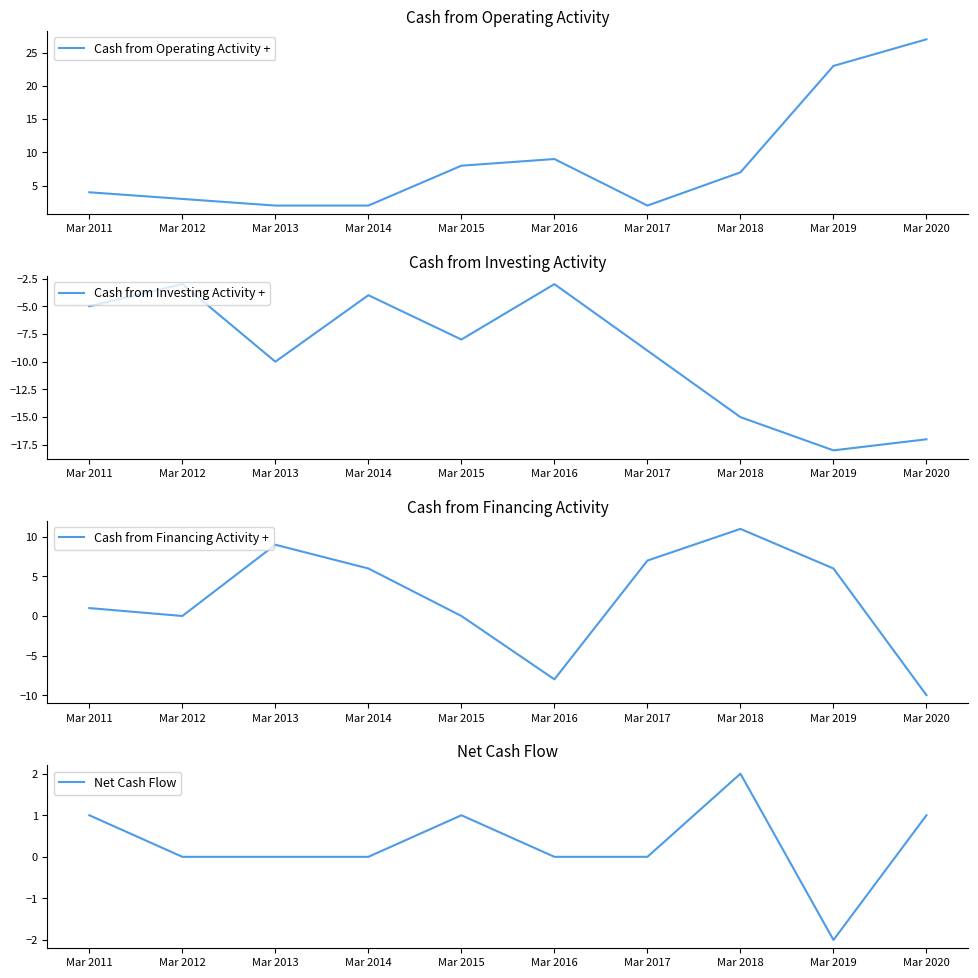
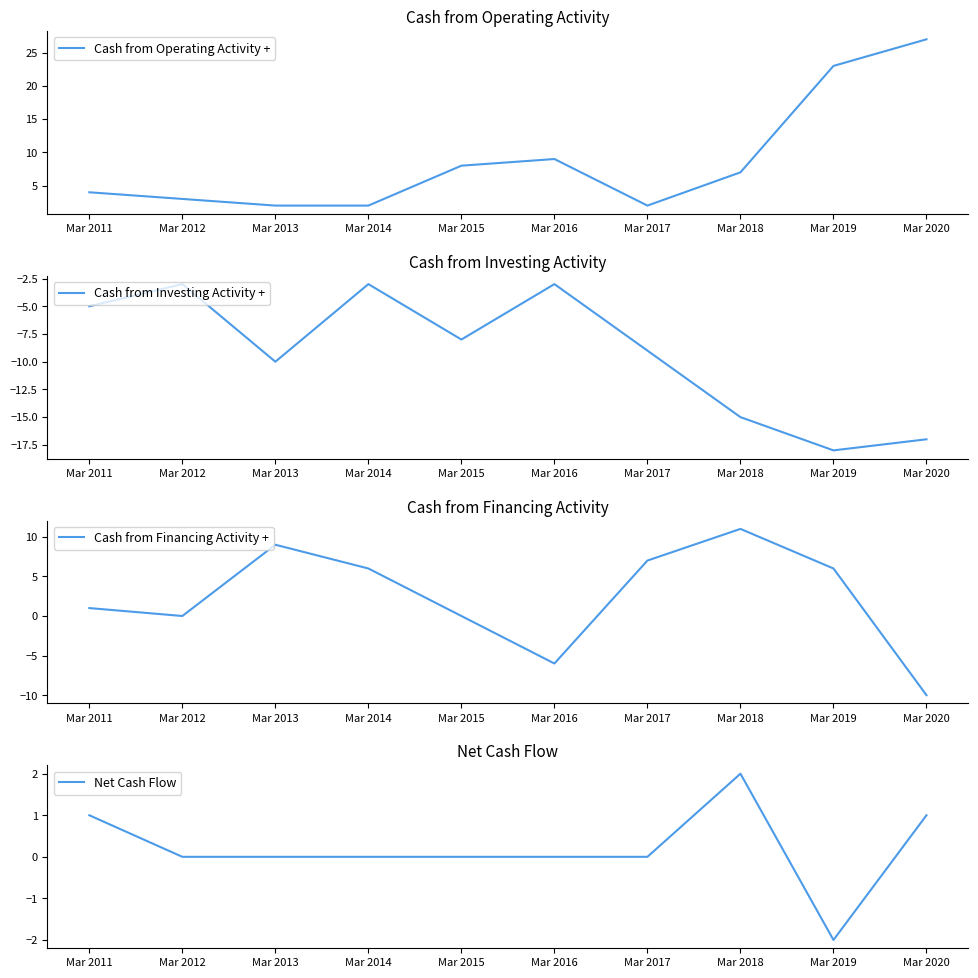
Cash from Investing Activity, Mar 2014: -4 -> -3
Cash from Financing Activity, Mar 2016: -8 -> -6
Net Cash Flow, Mar 2015: 1 -> 0
